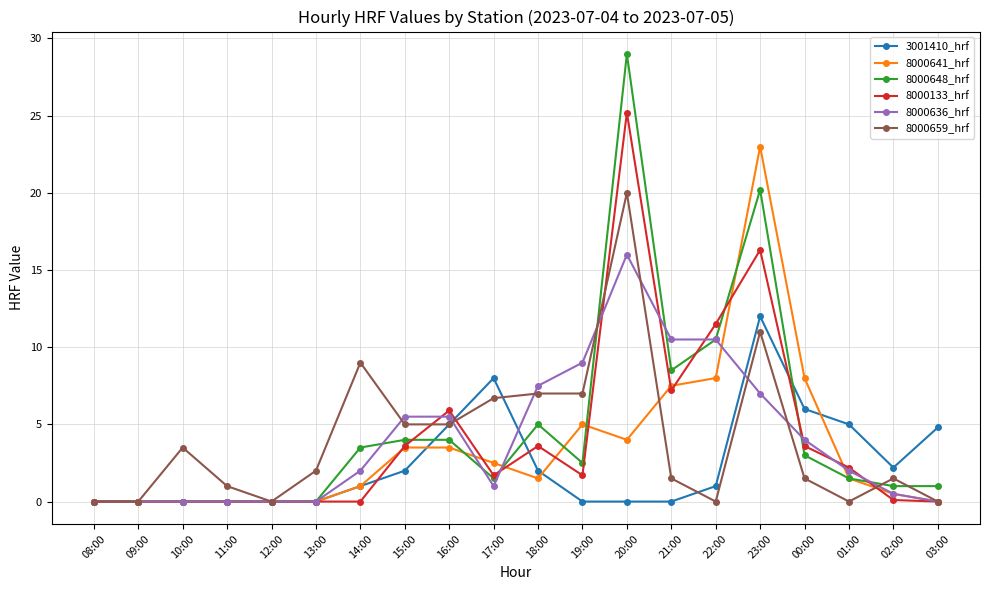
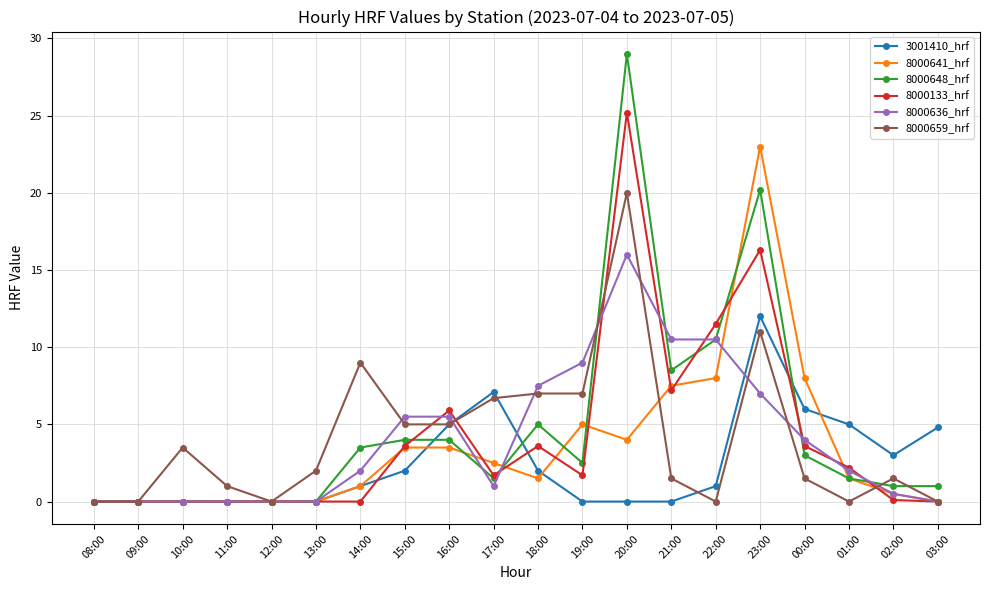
3001410_hrf, 17:00: 8.0 -> 7.1
3001410_hrf, 02:00: 2.2 -> 3.0
